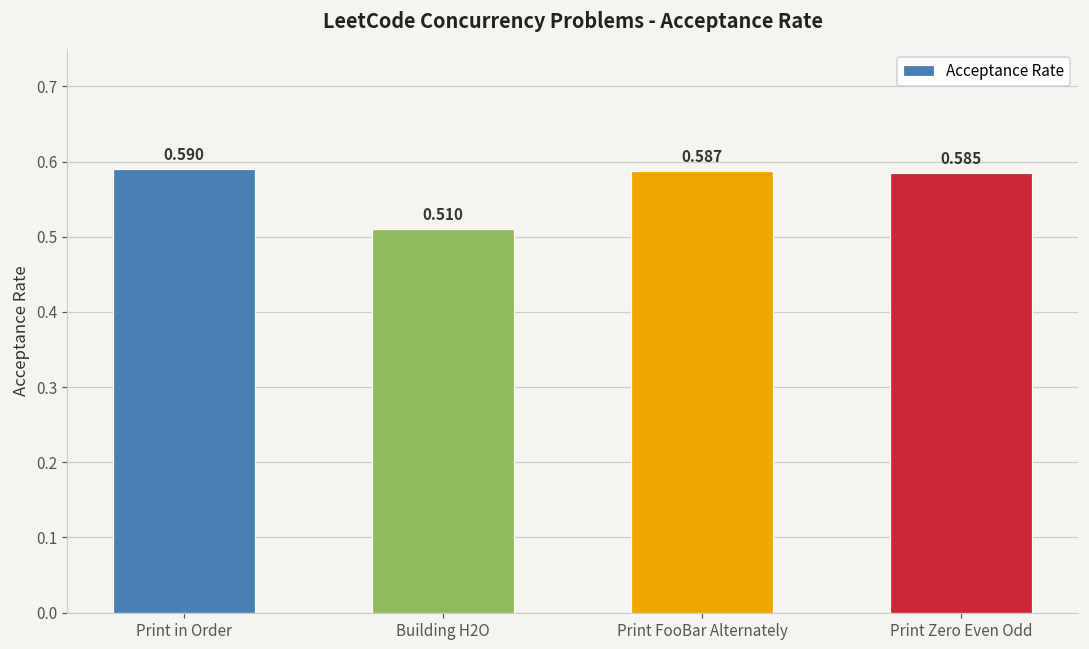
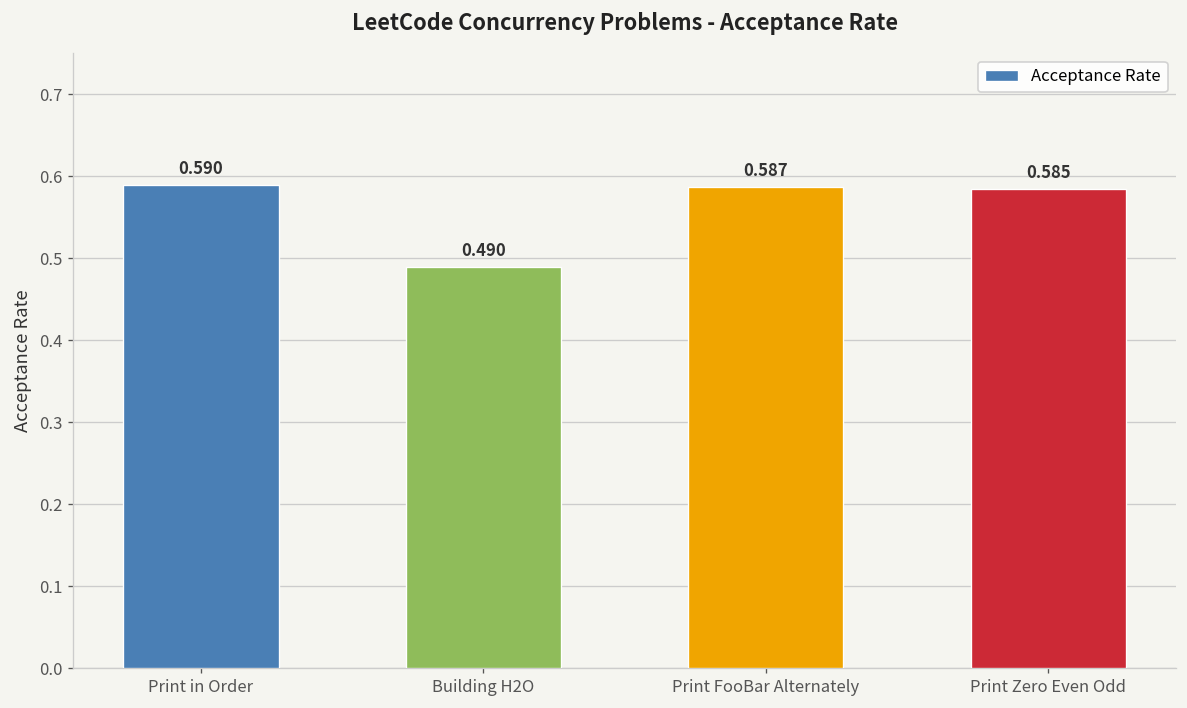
Building H2O: 0.510 -> 0.490
